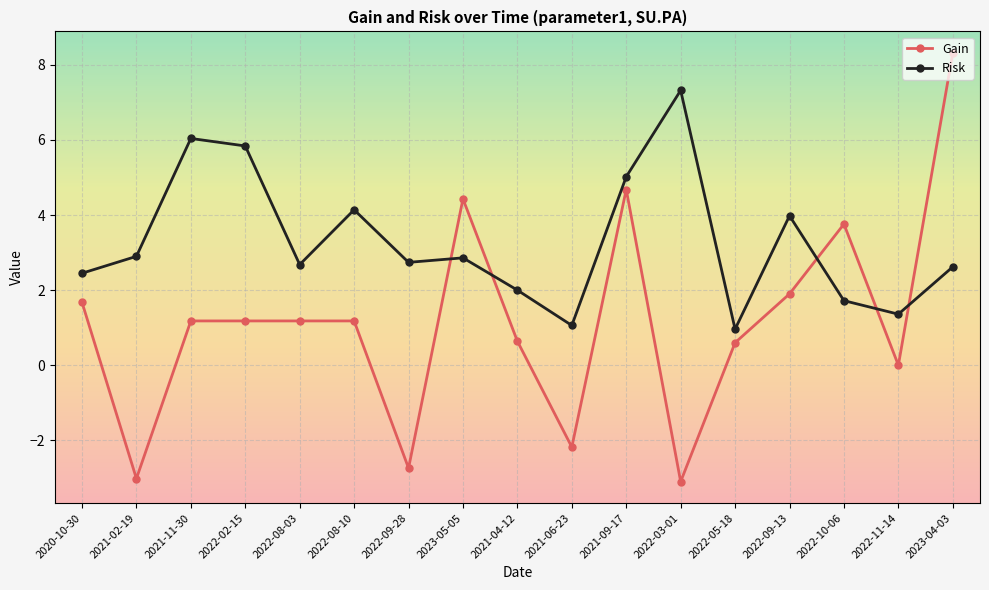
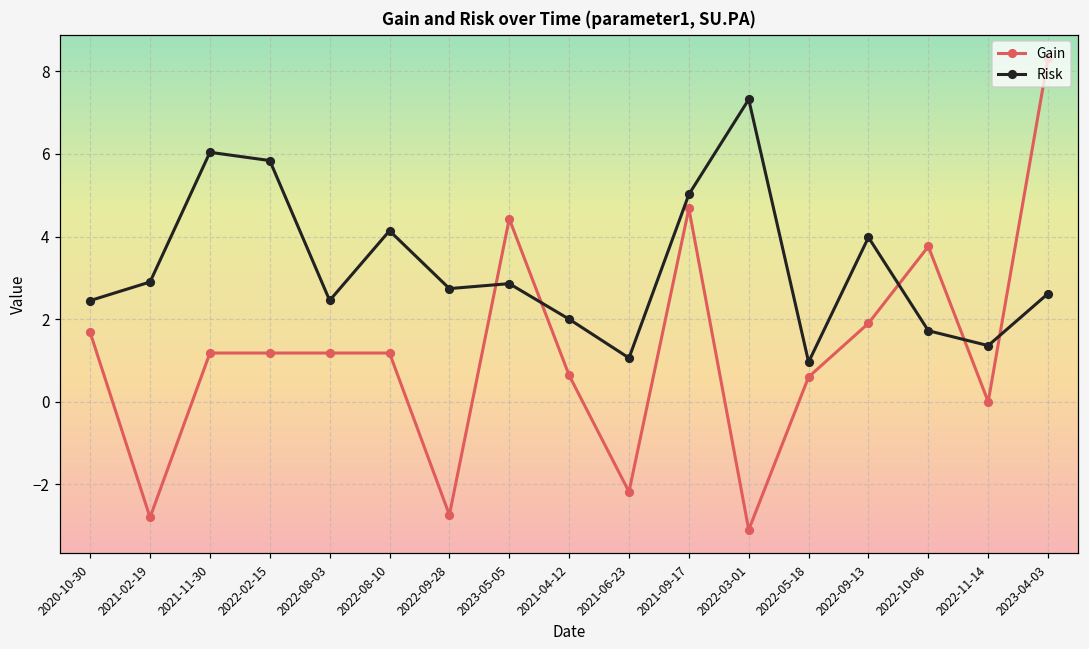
Gain, 2021-02-19: -3.0 -> -2.8
Risk, 2022-08-03: 2.7 -> 2.5
